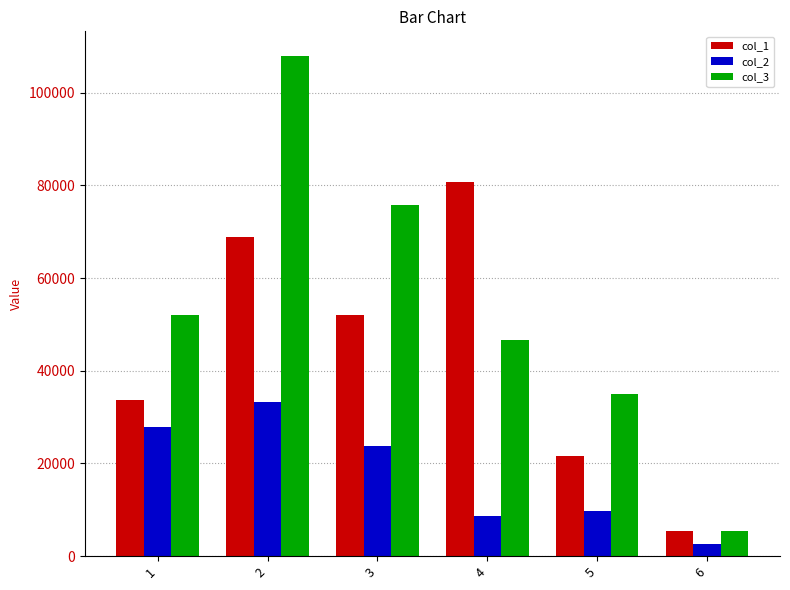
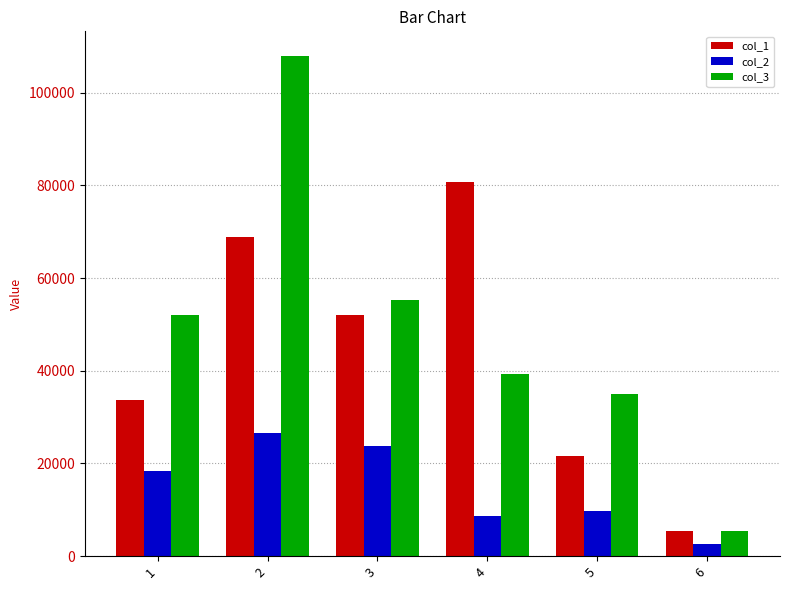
col_2, 1: 28000 -> 18000
col_2, 2: 33000 -> 27000
col_3, 3: 76000 -> 55000
col_3, 4: 47000 -> 39000
